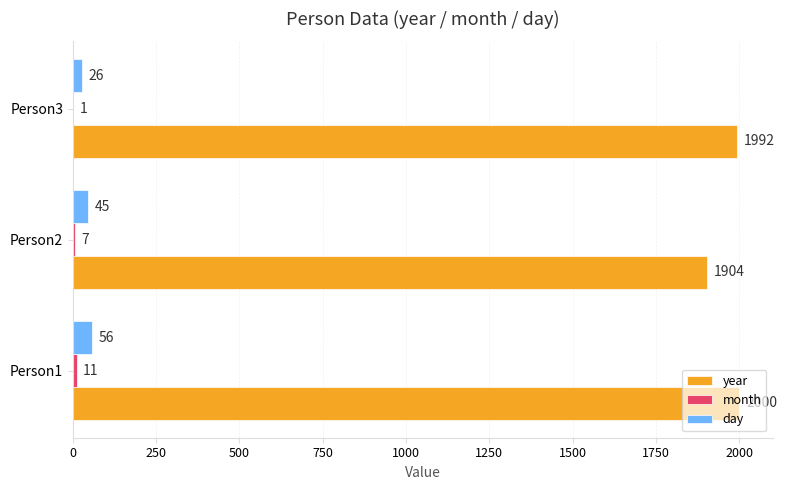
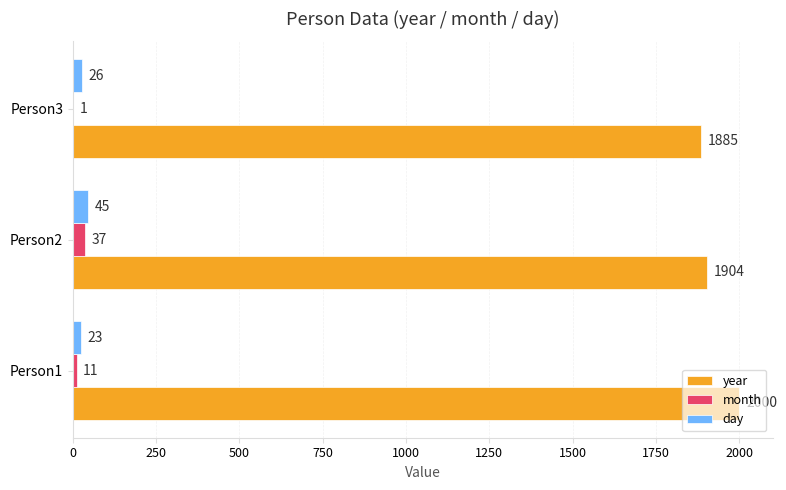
year, Person3: 1992 -> 1885
month, Person2: 7 -> 37
day, Person1: 56 -> 23
